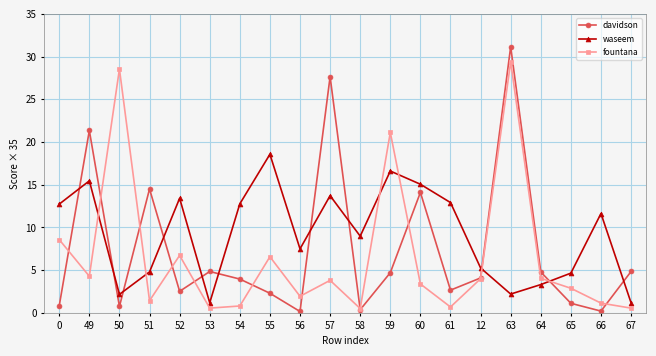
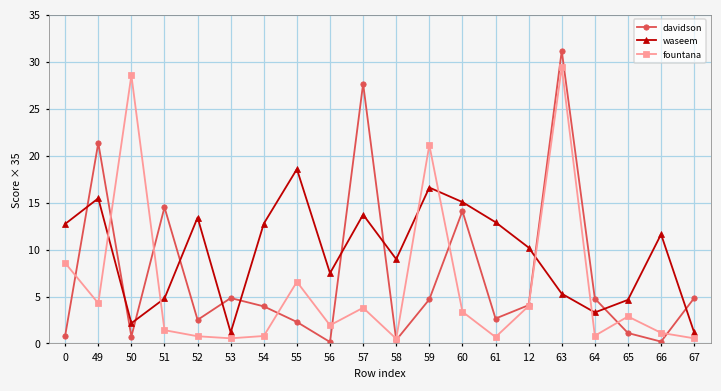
fountana, 52: 7 -> 1
waseem, 12: 5 -> 10
waseem, 63: 2 -> 5
fountana, 64: 4 -> 1
